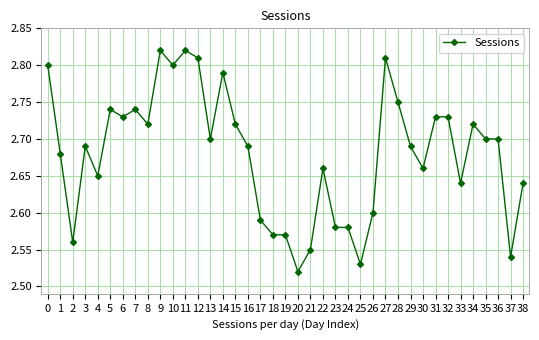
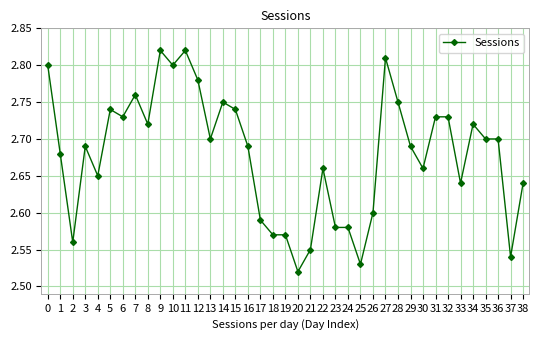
7: 2.74 -> 2.76
12: 2.81 -> 2.78
14: 2.79 -> 2.75
15: 2.72 -> 2.74
